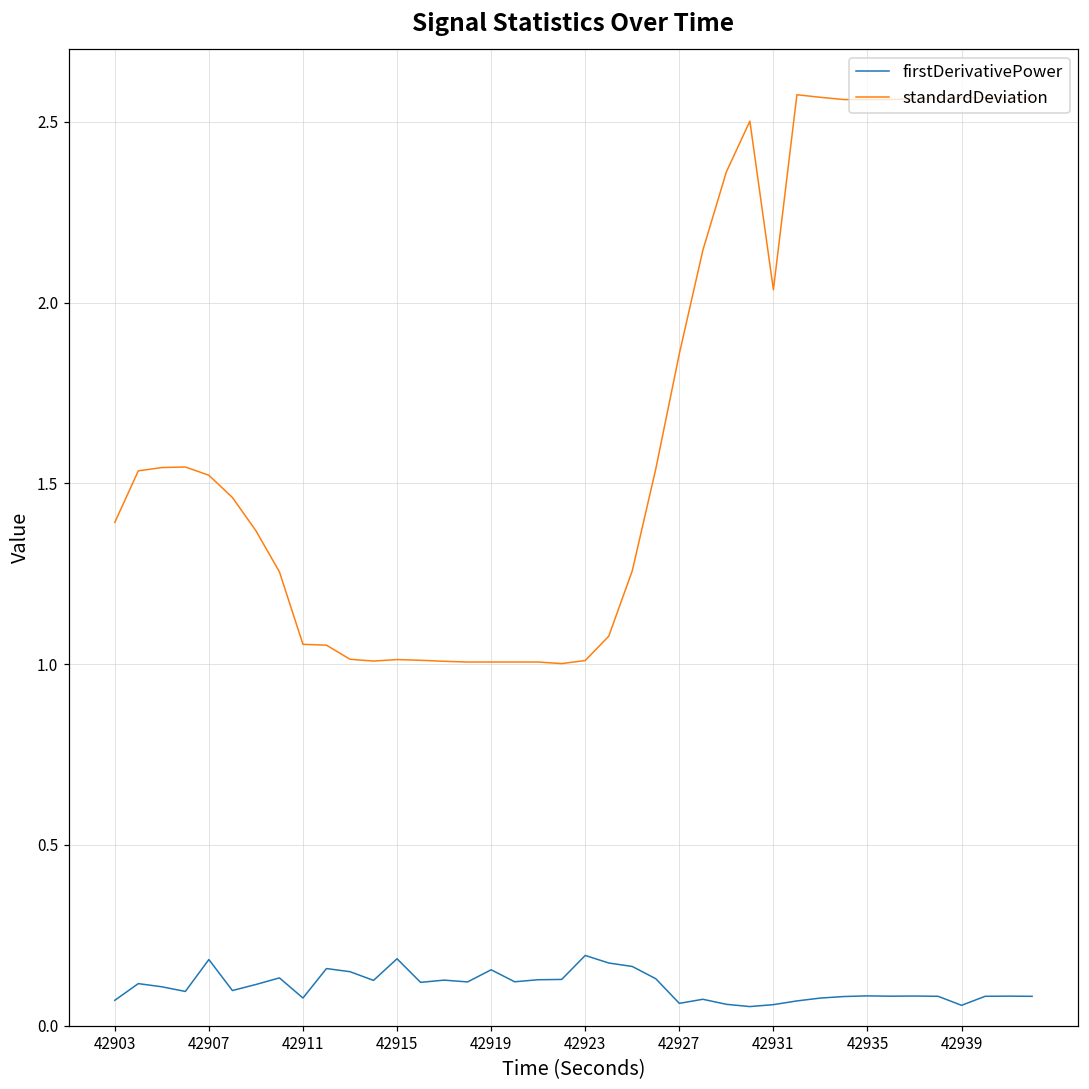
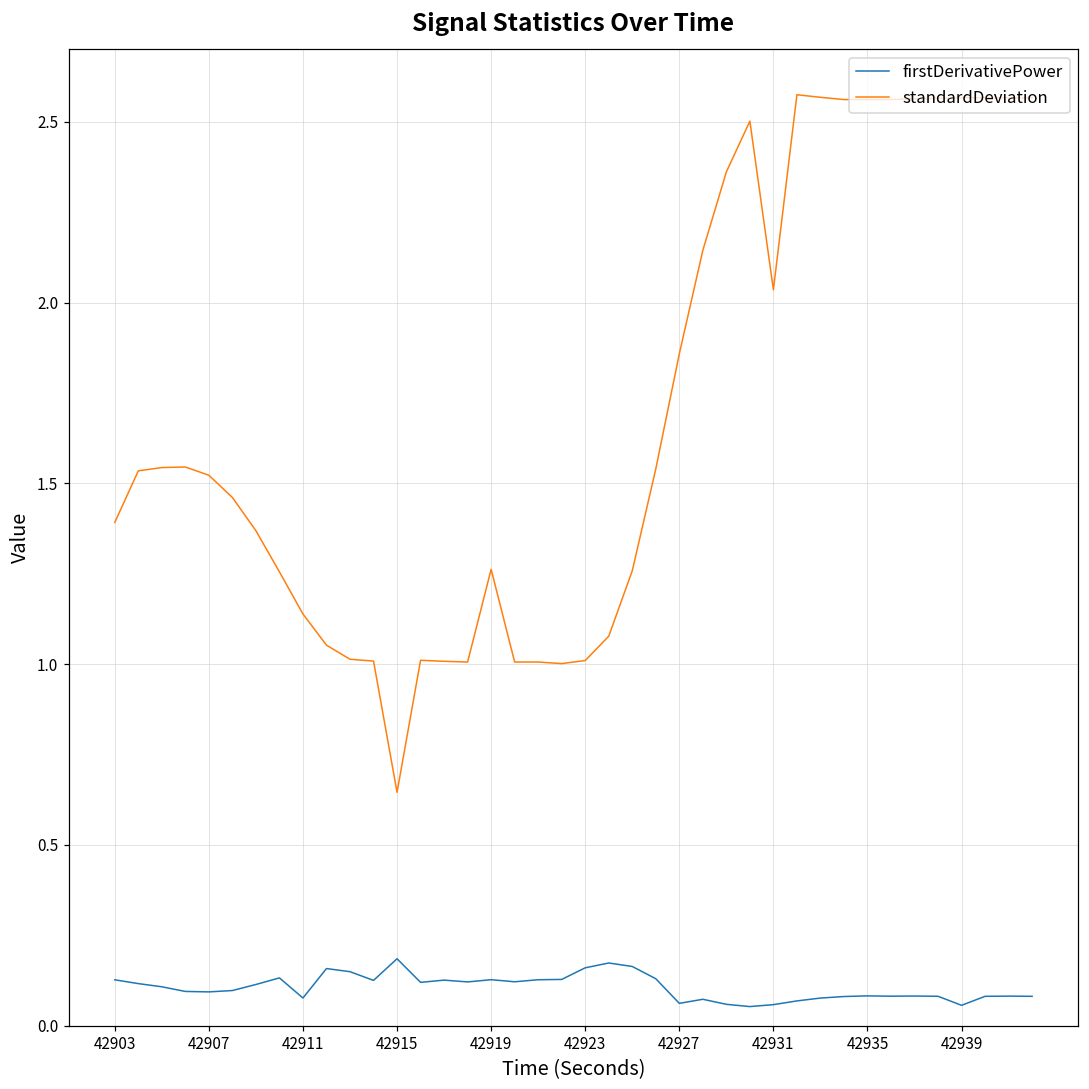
firstDerivativePower, 42903: 0.07 -> 0.13
firstDerivativePower, 42907: 0.18 -> 0.09
standardDeviation, 42911: 1.05 -> 1.14
standardDeviation, 42915: 1.01 -> 0.65
firstDerivativePower, 42919: 0.15 -> 0.13
standardDeviation, 42919: 1.01 -> 1.26
firstDerivativePower, 42923: 0.19 -> 0.16
